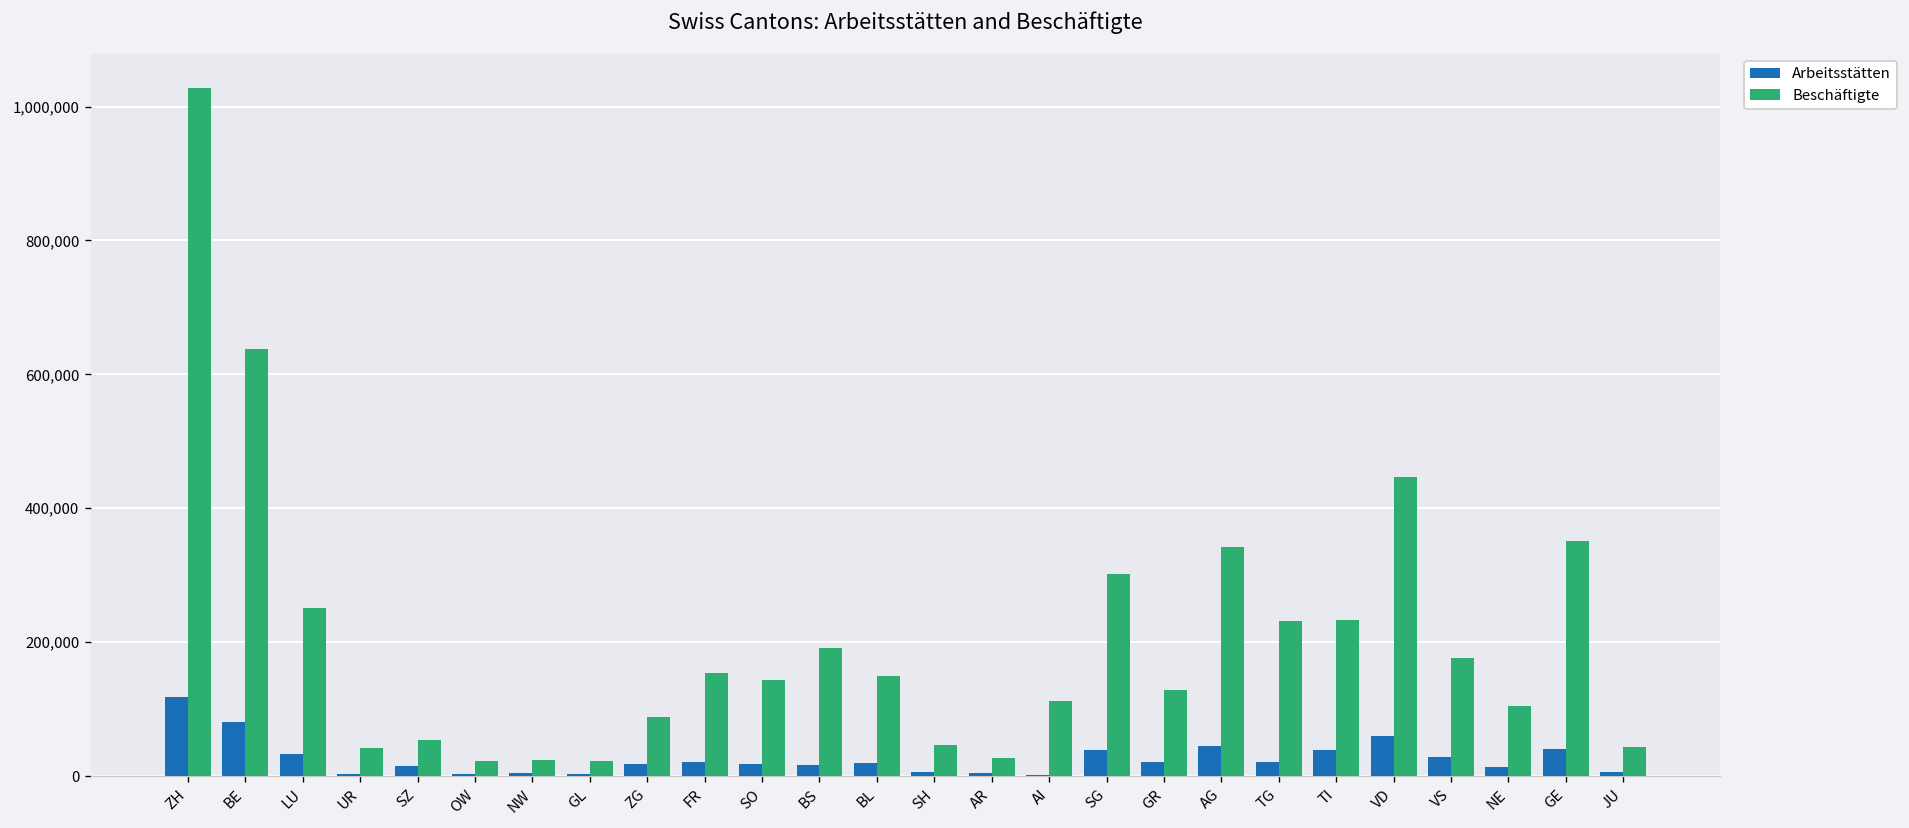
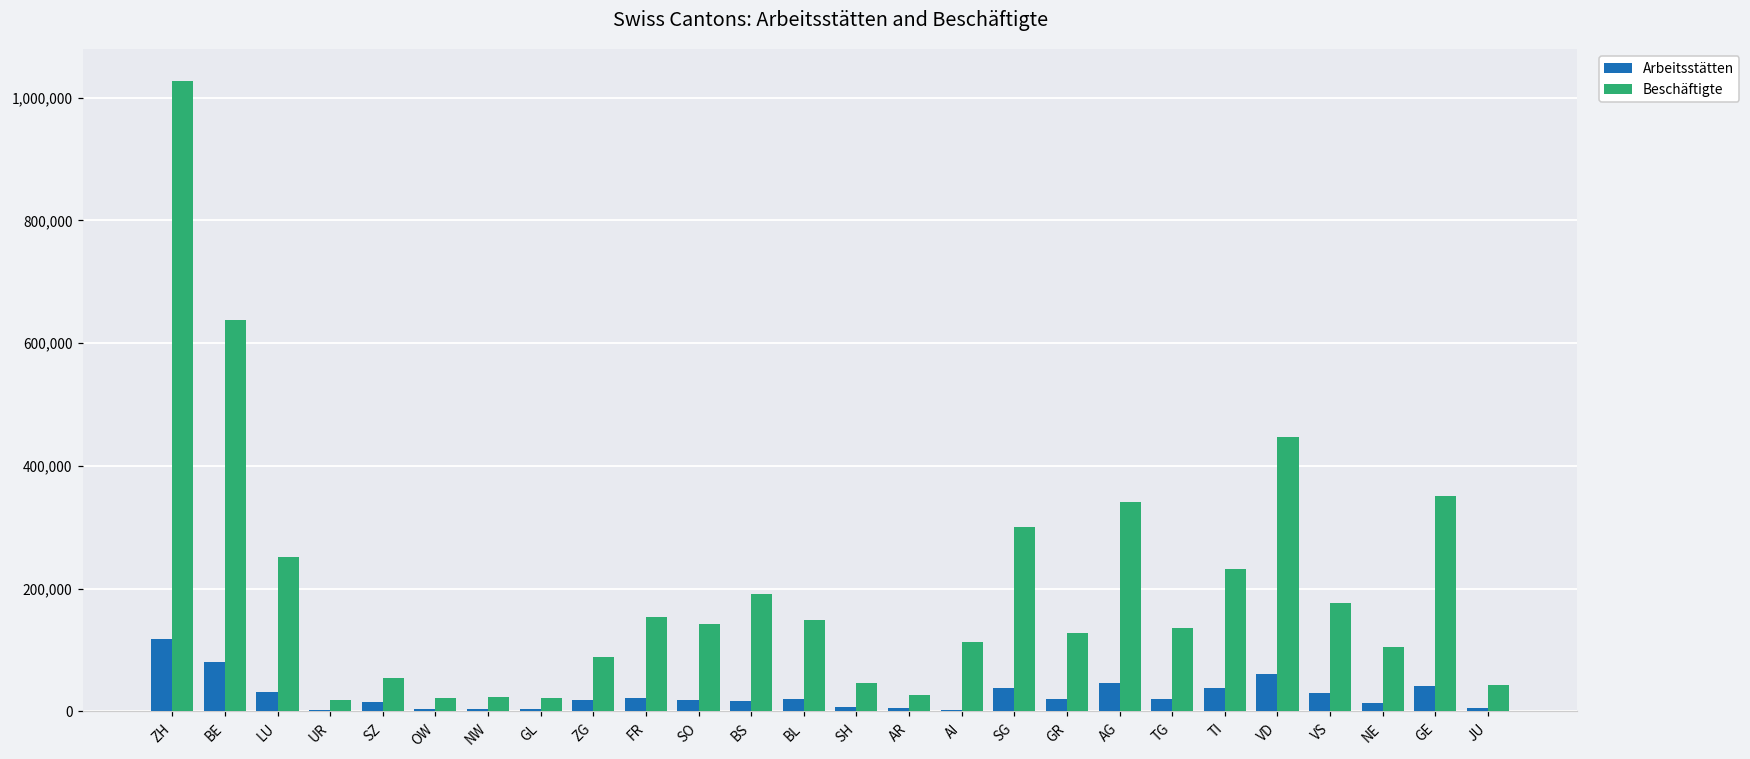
Beschäftigte, UR: 40,000 -> 20,000
Beschäftigte, TG: 230,000 -> 140,000
